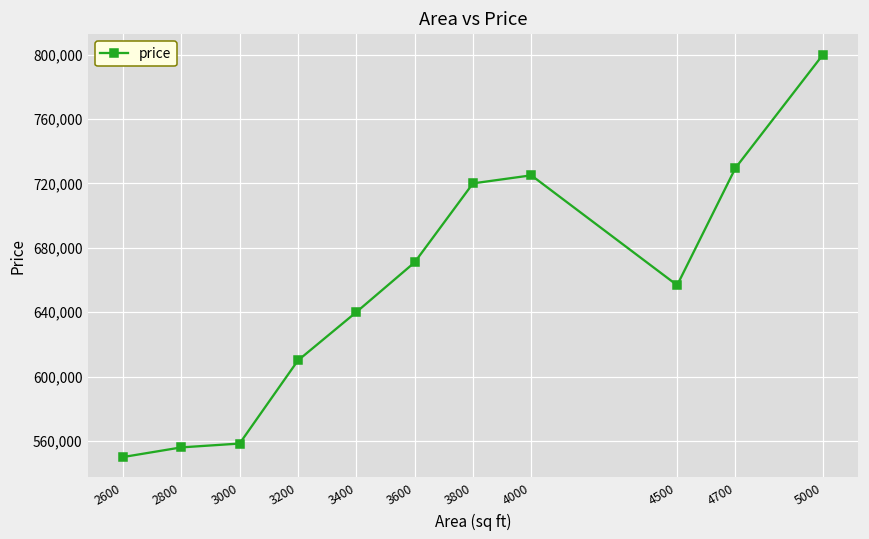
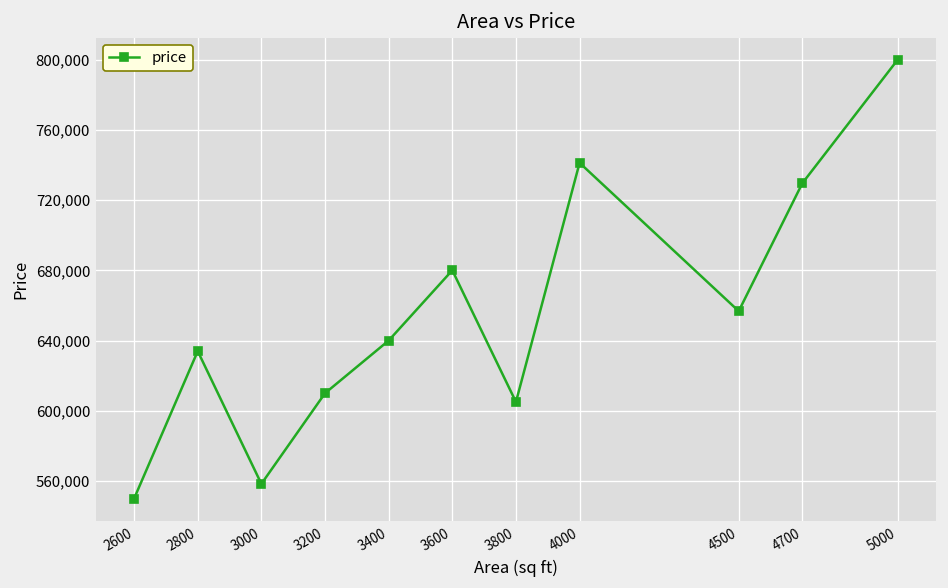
2800: 556,000 -> 634,000
3600: 671,000 -> 680,000
3800: 720,000 -> 605,000
4000: 725,000 -> 741,000
